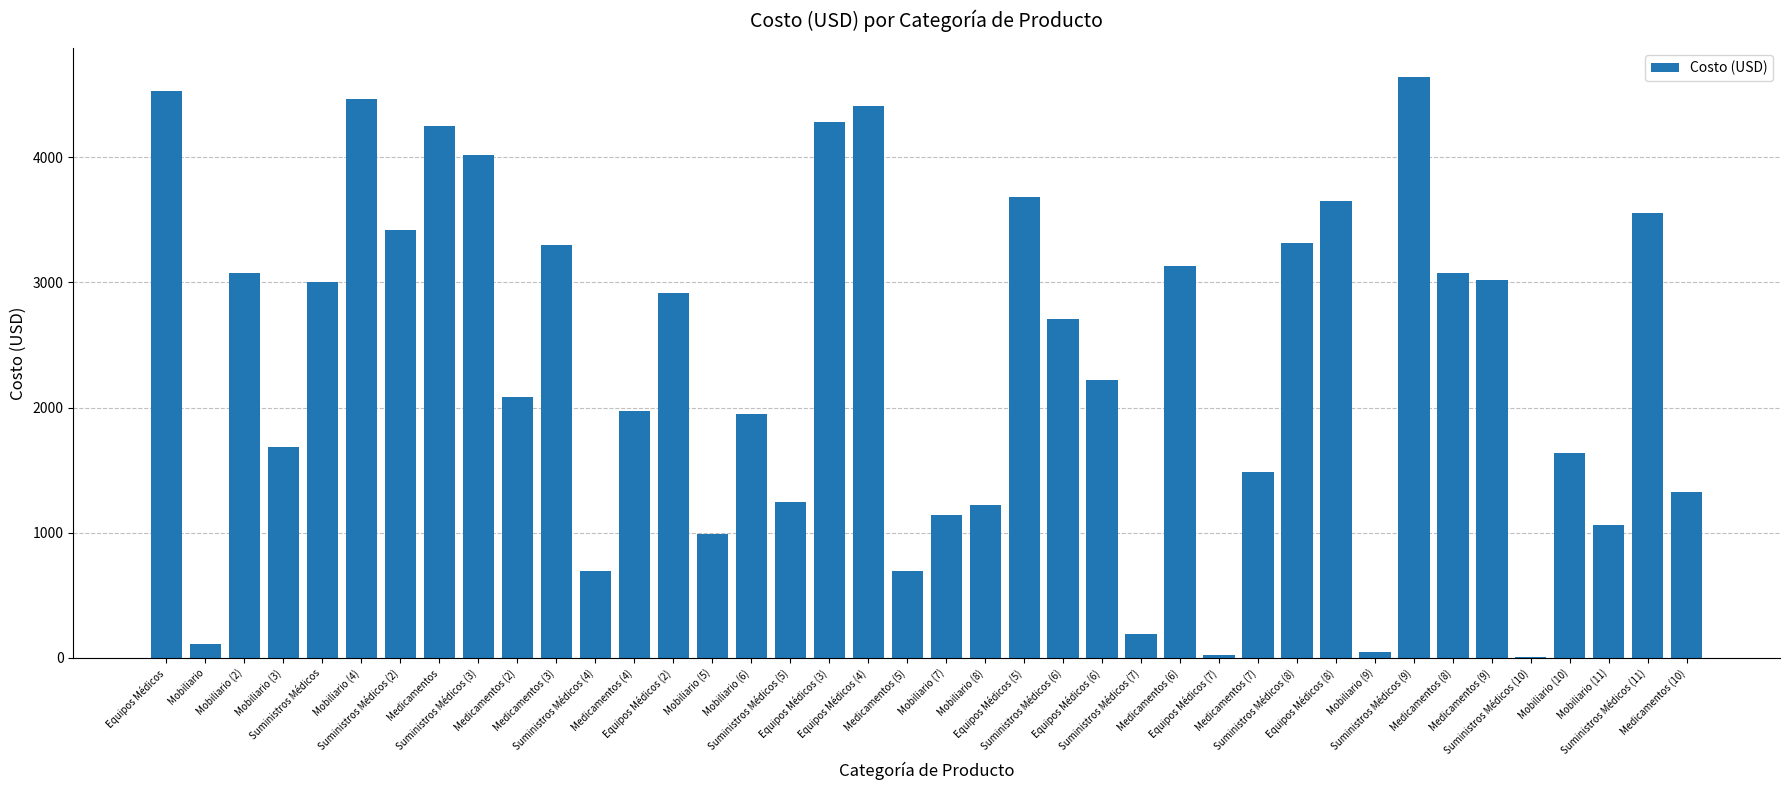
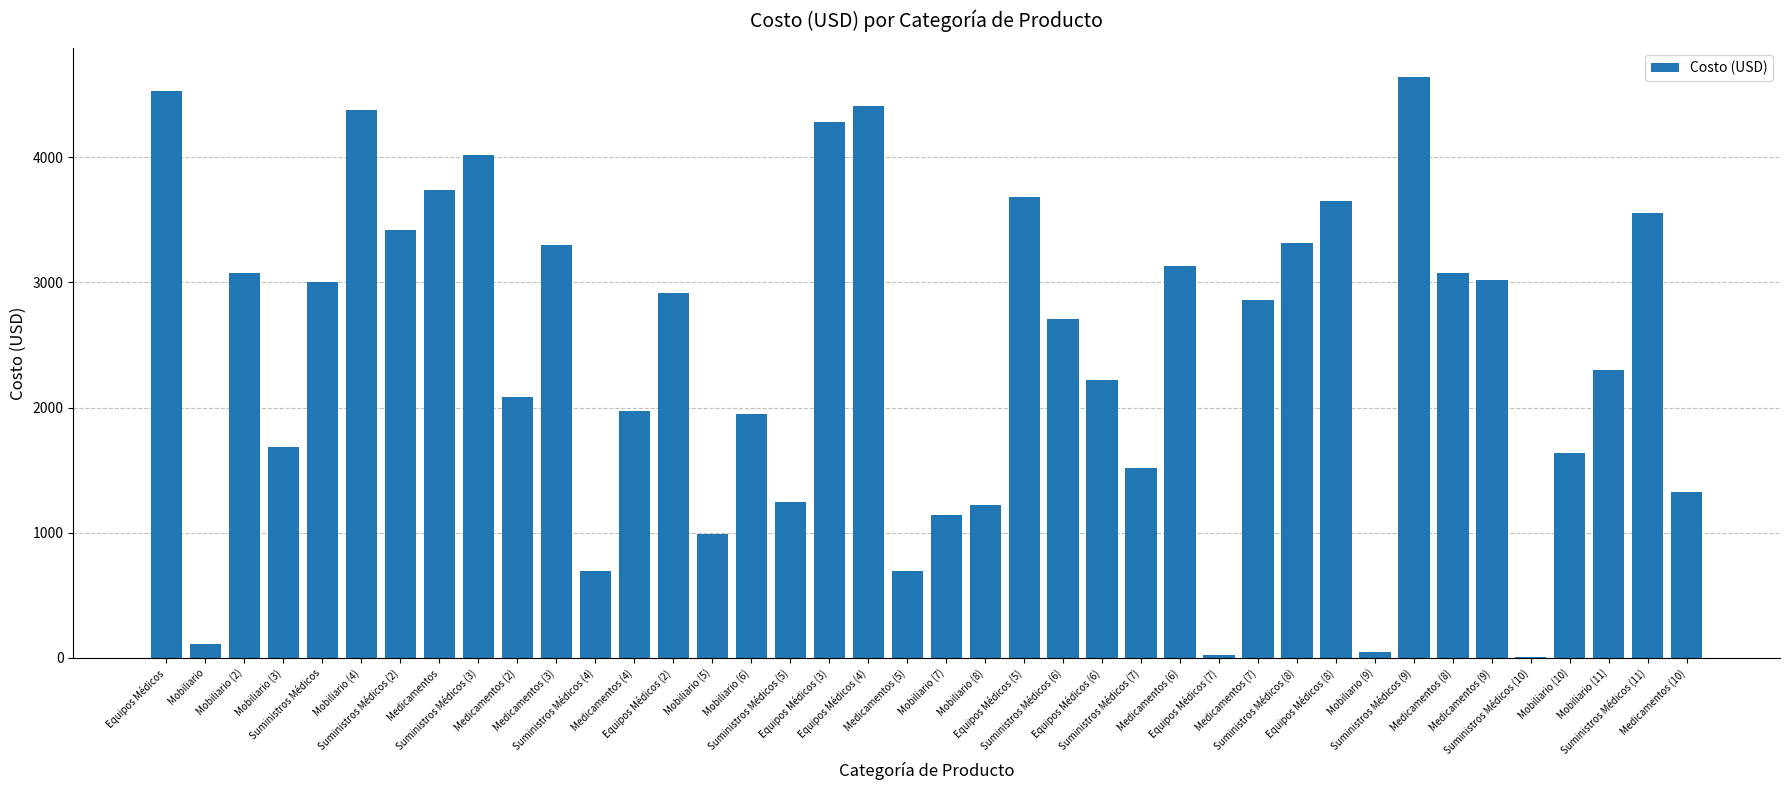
Mobiliario (4): 4470 -> 4380
Medicamentos: 4250 -> 3740
Suministros Médicos (7): 190 -> 1510
Medicamentos (7): 1480 -> 2860
Mobiliario (11): 1060 -> 2300
